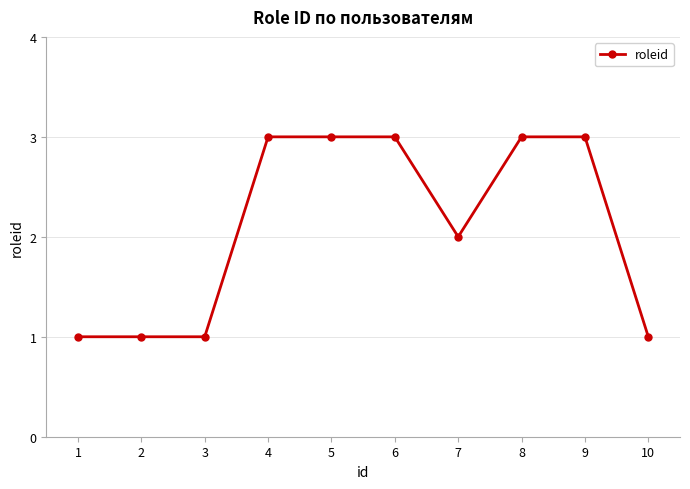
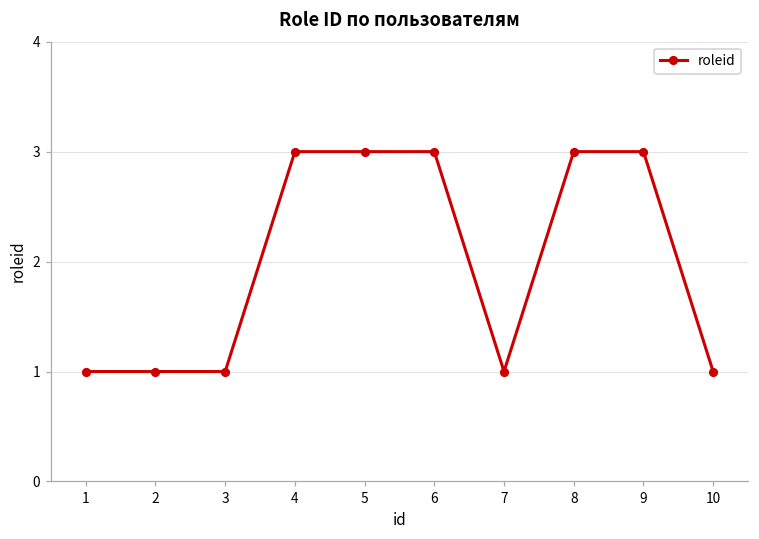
7: 2 -> 1
